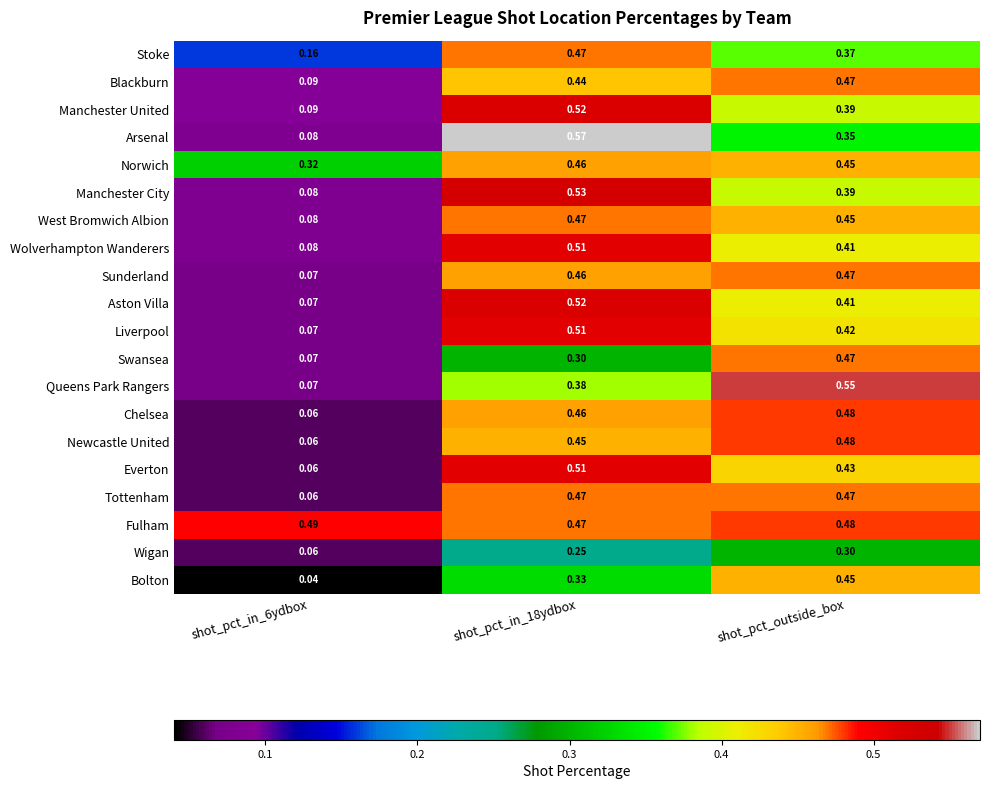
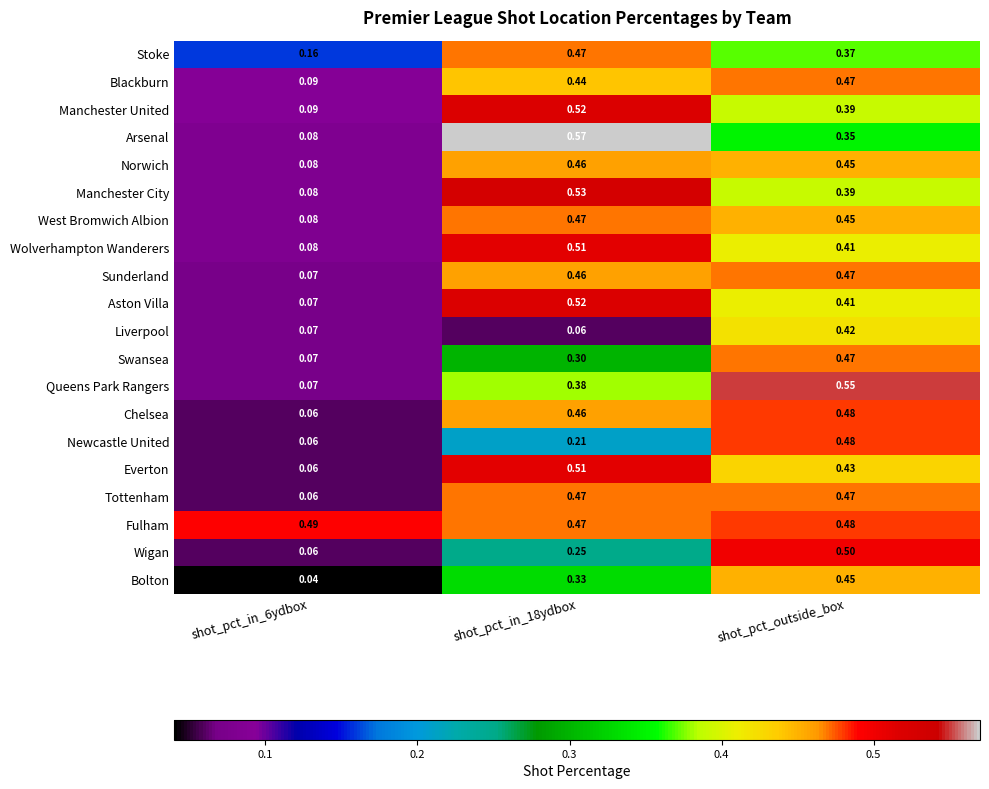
Norwich, shot_pct_in_6ydbox: 0.32 -> 0.08
Liverpool, shot_pct_in_18ydbox: 0.51 -> 0.06
Newcastle United, shot_pct_in_18ydbox: 0.45 -> 0.21
Wigan, shot_pct_outside_box: 0.30 -> 0.50
